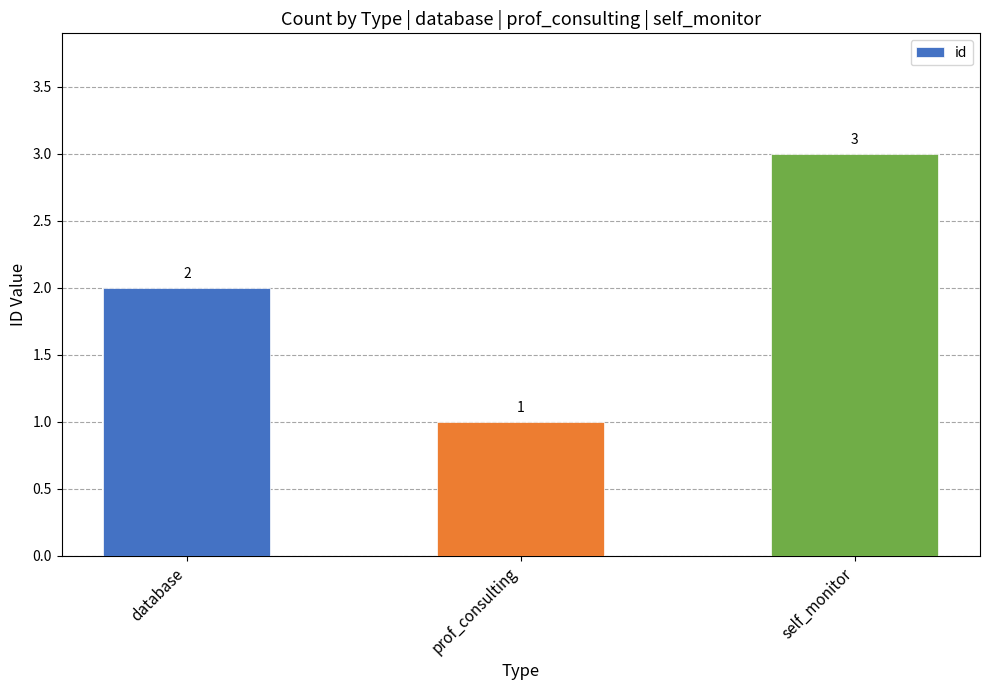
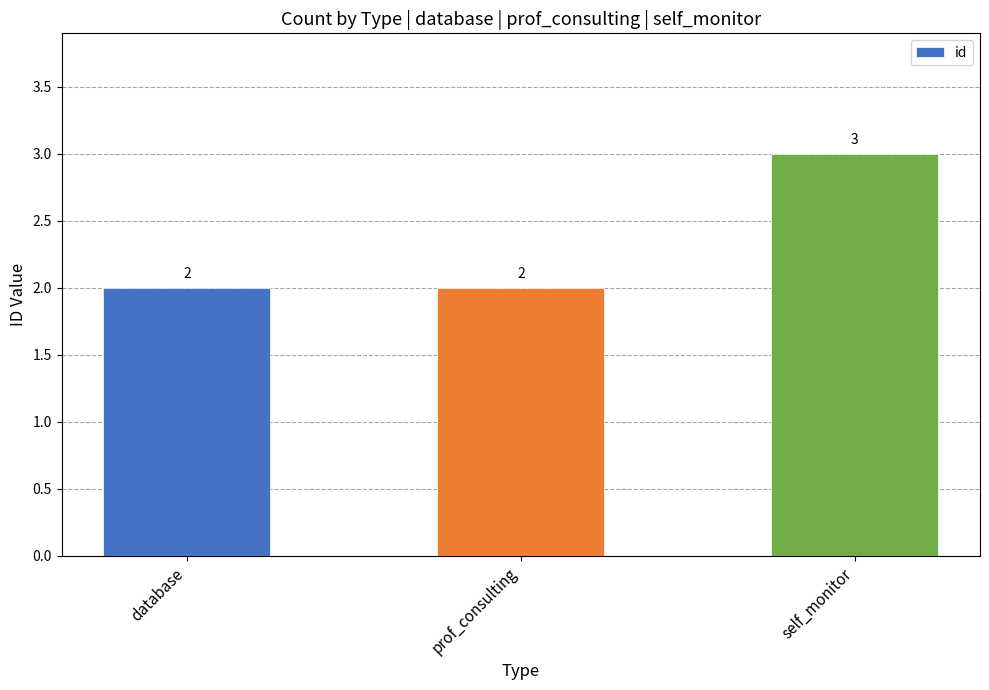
prof_consulting: 1 -> 2
